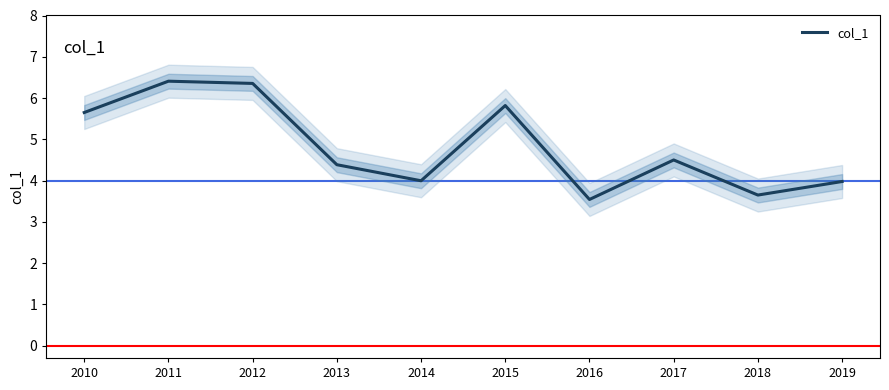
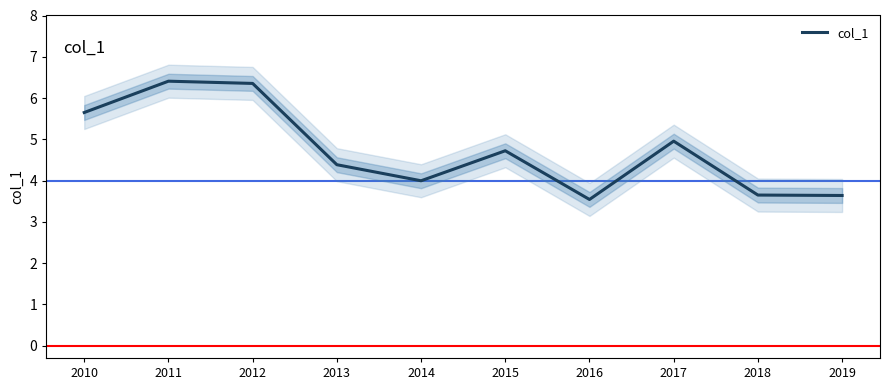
col_1, 2015: 5.8 -> 4.7
col_1, 2017: 4.5 -> 5.0
col_1, 2019: 4.0 -> 3.6
